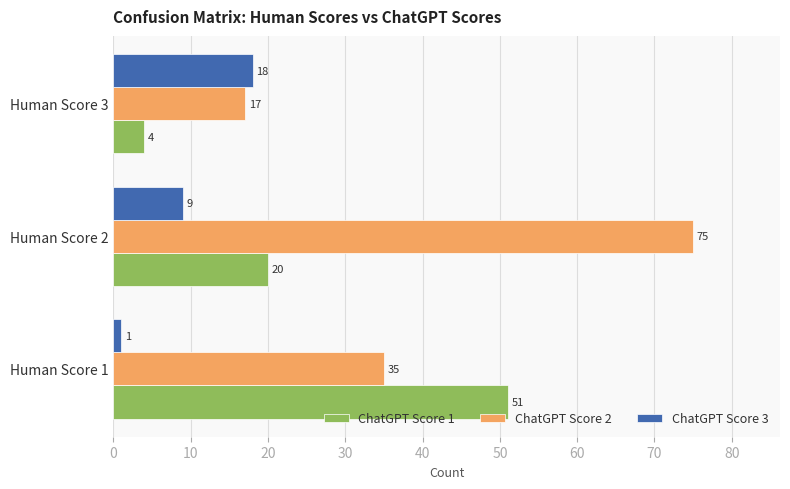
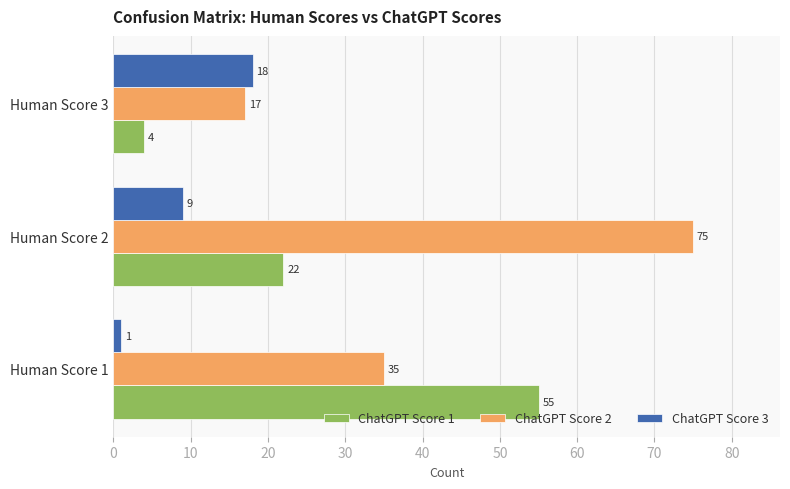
ChatGPT Score 1, Human Score 2: 20 -> 22
ChatGPT Score 1, Human Score 1: 51 -> 55
